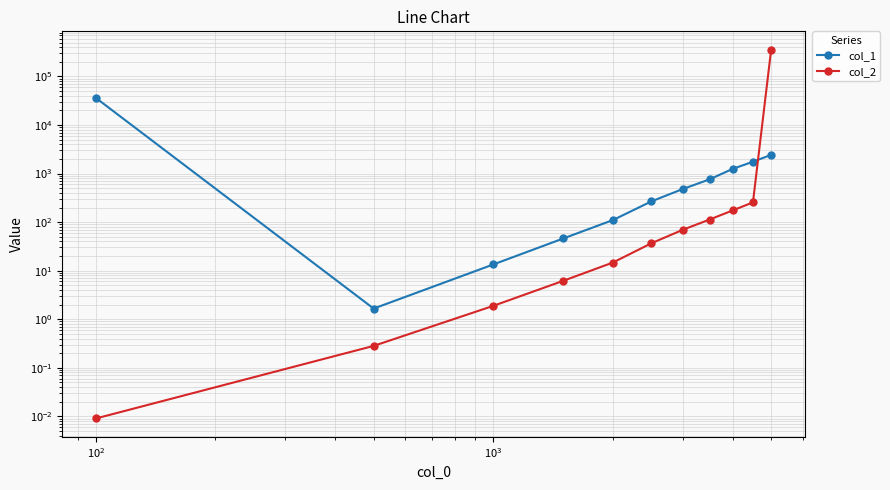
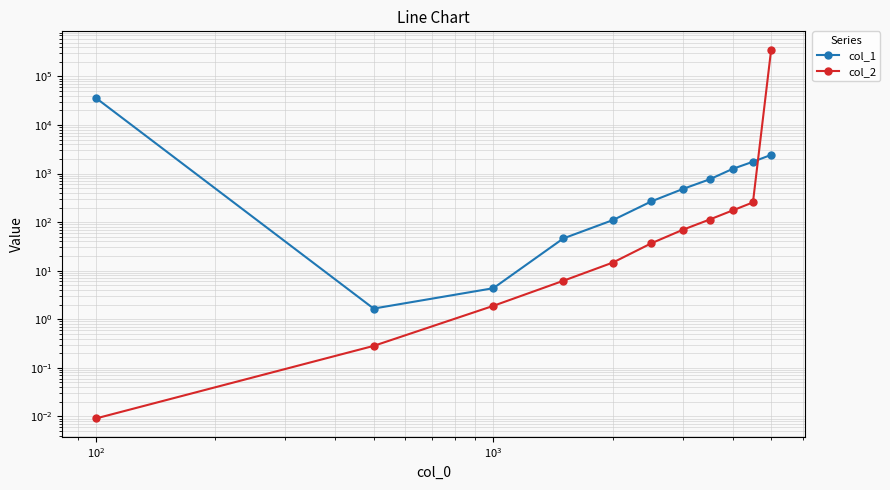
col_1, 10^3: 13 -> 4
